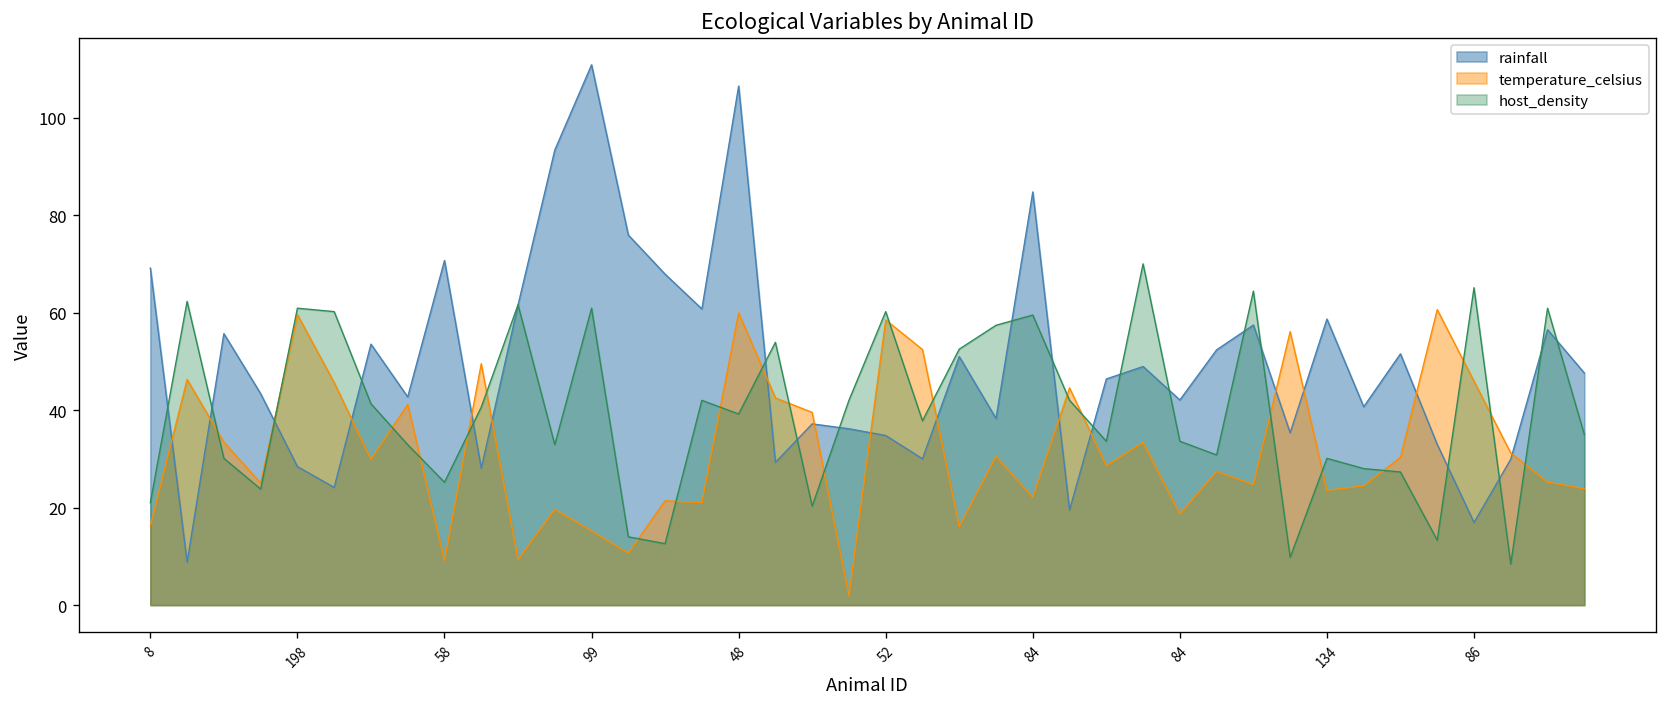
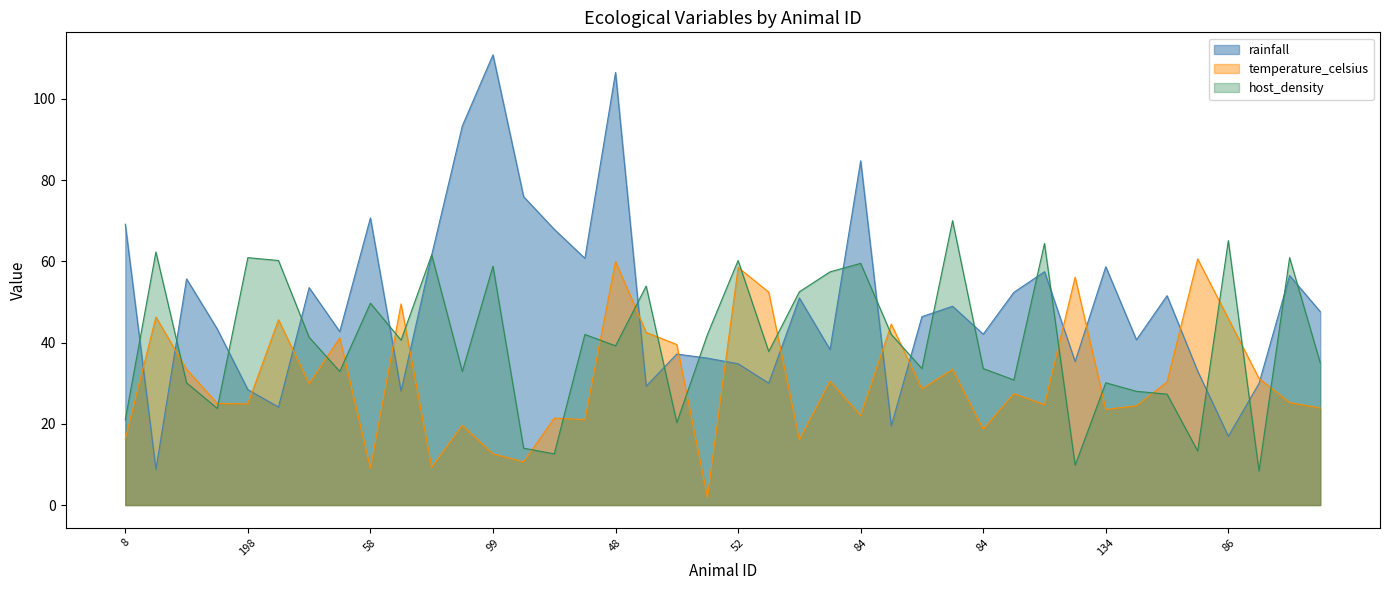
temperature_celsius, 198: 60 -> 25
host_density, 58: 25 -> 50
temperature_celsius, 99: 15 -> 13
host_density, 99: 61 -> 59
